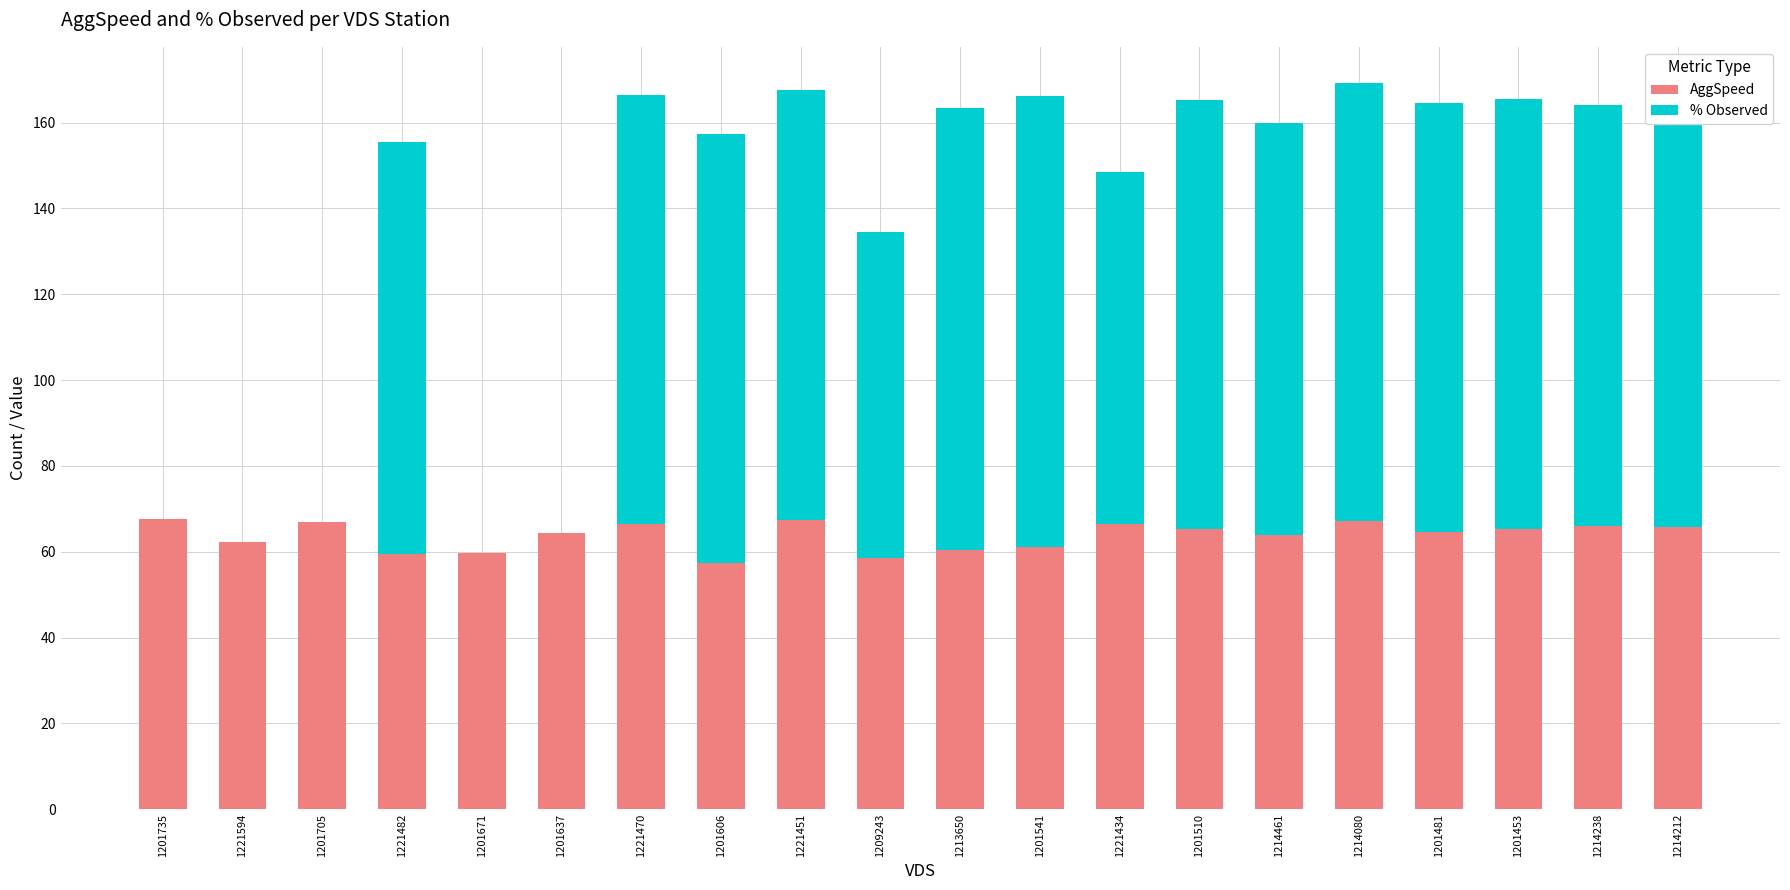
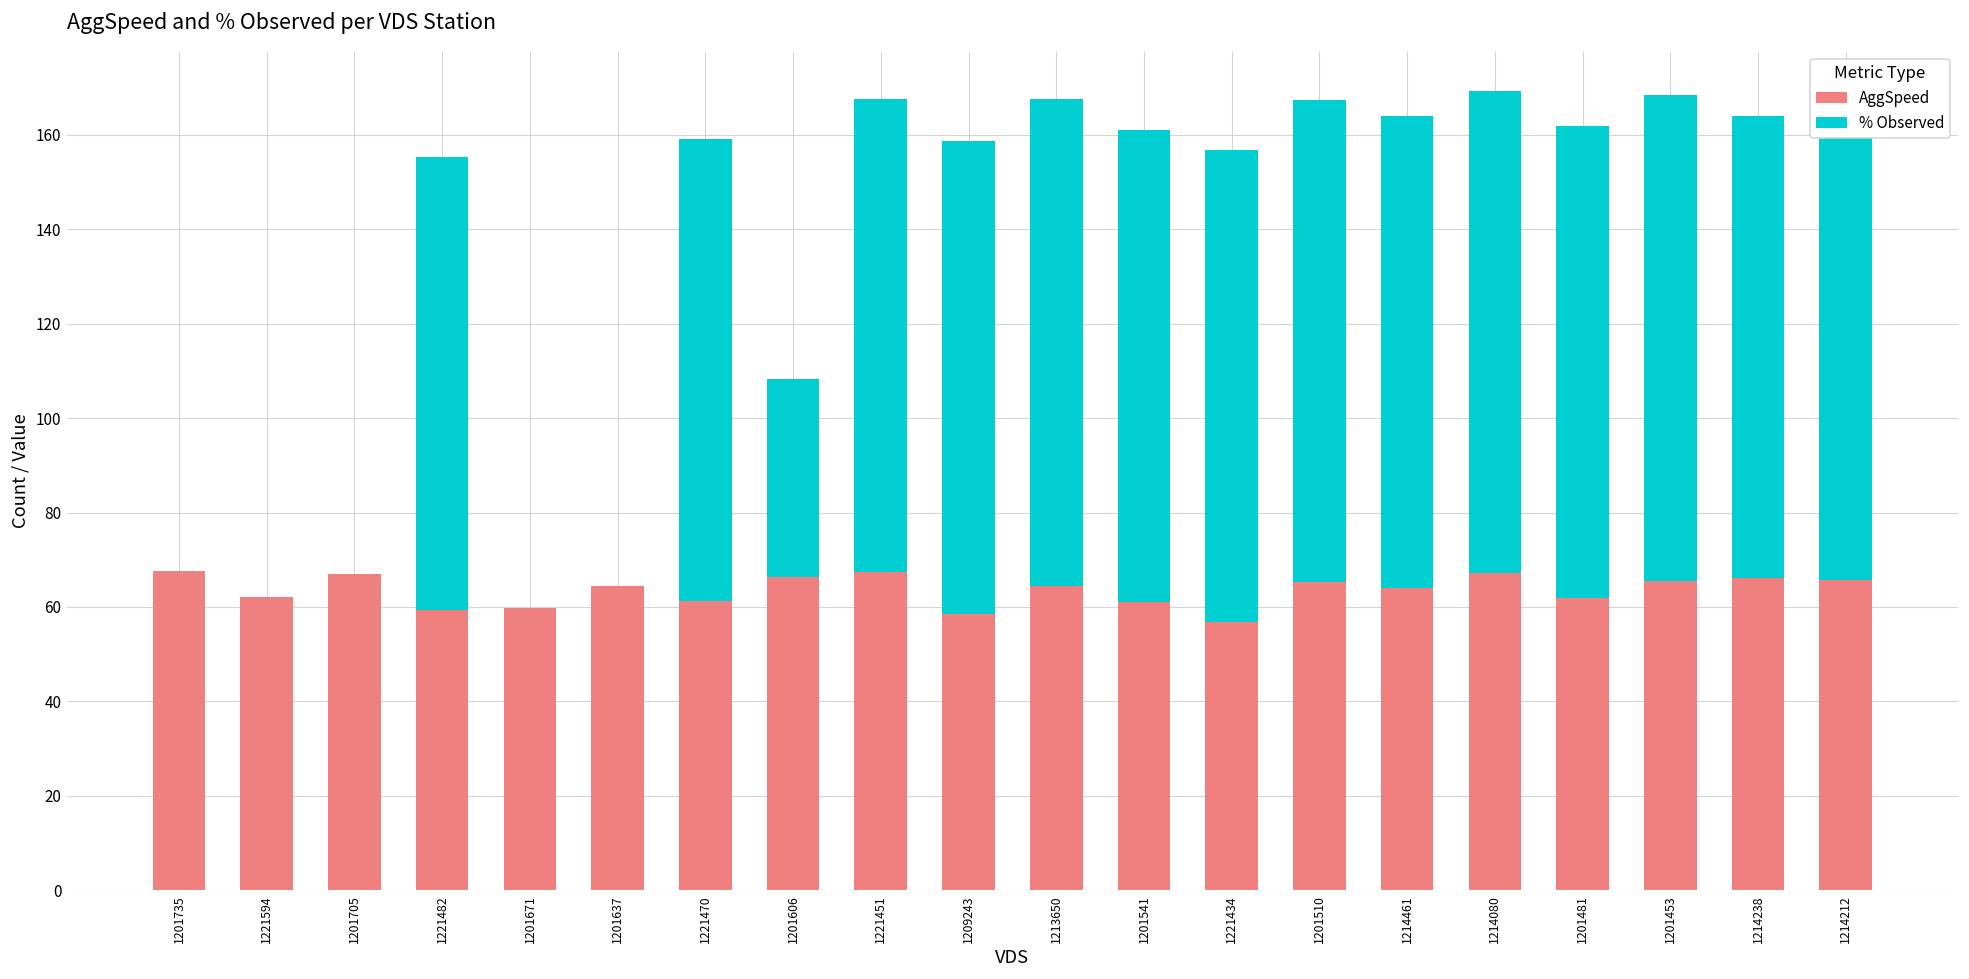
AggSpeed, 1221470: 67 -> 61
% Observed, 1221470: 100 -> 98
AggSpeed, 1201606: 57 -> 66
% Observed, 1201606: 100 -> 42
% Observed, 1209243: 76 -> 100
AggSpeed, 1213650: 60 -> 65
% Observed, 1201541: 105 -> 100
AggSpeed, 1221434: 67 -> 57
% Observed, 1221434: 82 -> 100
% Observed, 1201510: 100 -> 102
% Observed, 1214461: 96 -> 100
AggSpeed, 1201481: 65 -> 62
% Observed, 1201453: 100 -> 103
